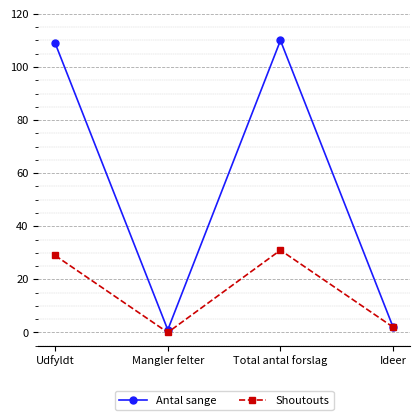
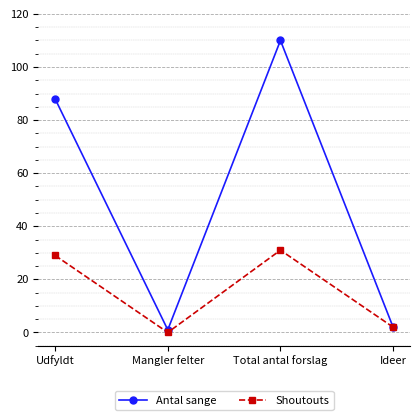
Antal sange, Udfyldt: 109 -> 88
